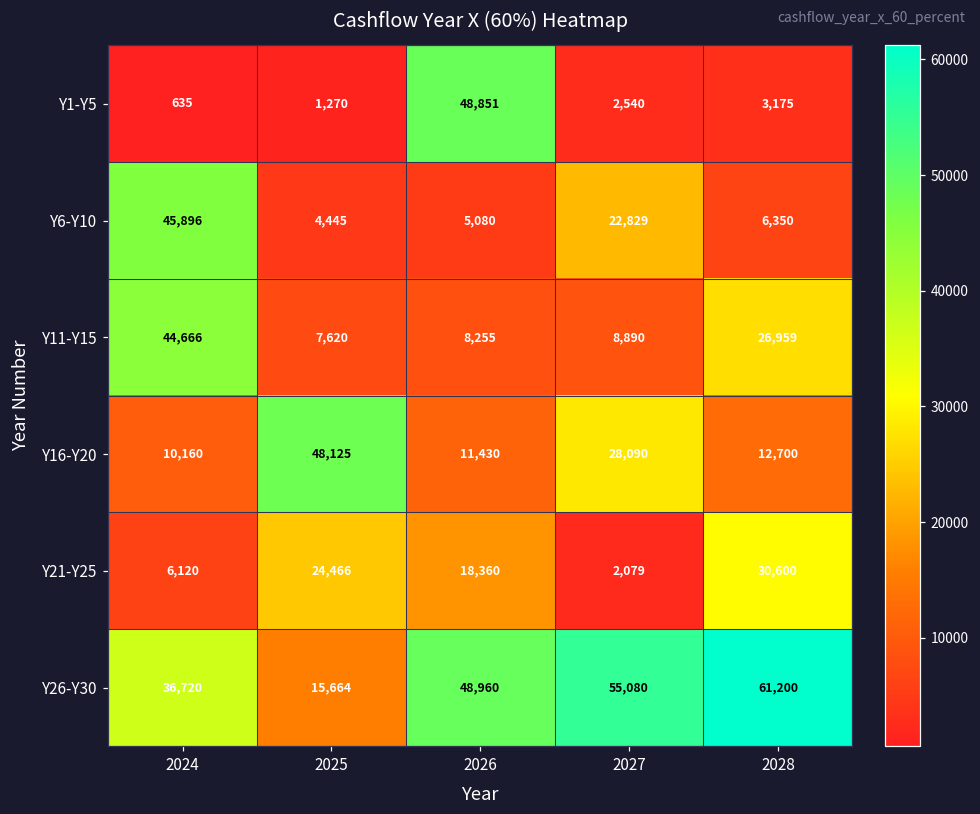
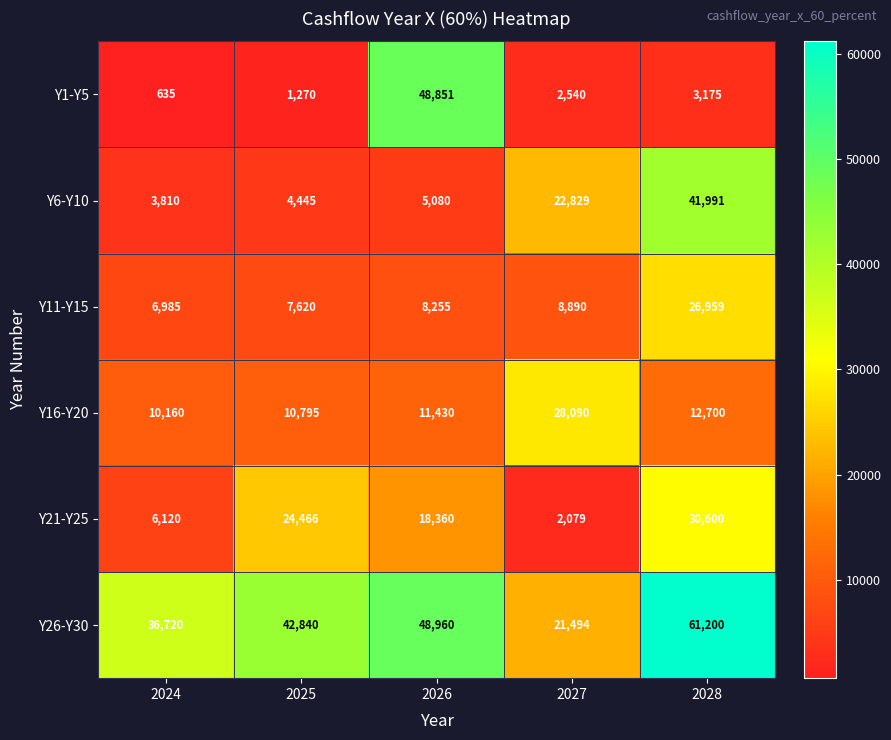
Y6-Y10, 2024: 45,896 -> 3,810
Y6-Y10, 2028: 6,350 -> 41,991
Y11-Y15, 2024: 44,666 -> 6,985
Y16-Y20, 2025: 48,125 -> 10,795
Y26-Y30, 2025: 15,664 -> 42,840
Y26-Y30, 2027: 55,080 -> 21,494
